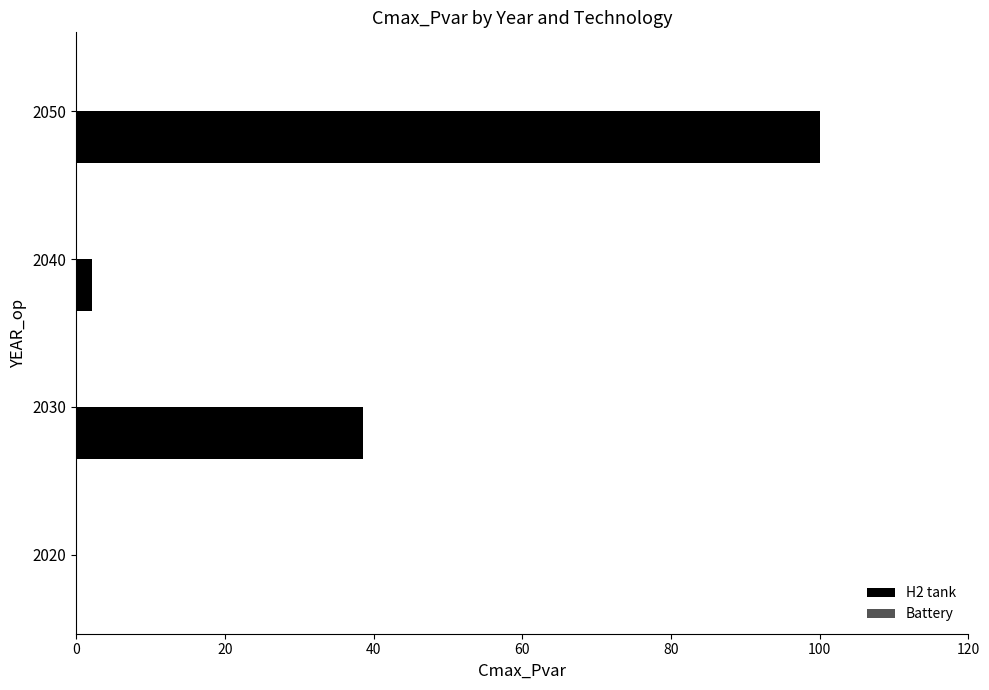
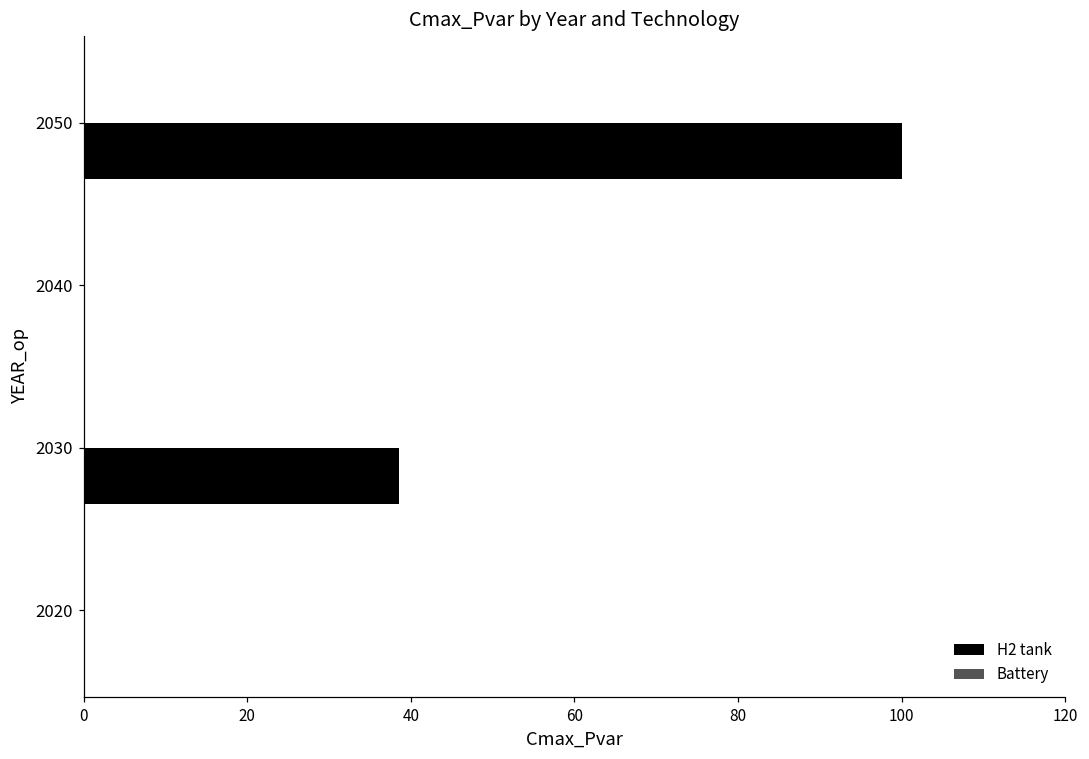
H2 tank, 2040: 2 -> 0
